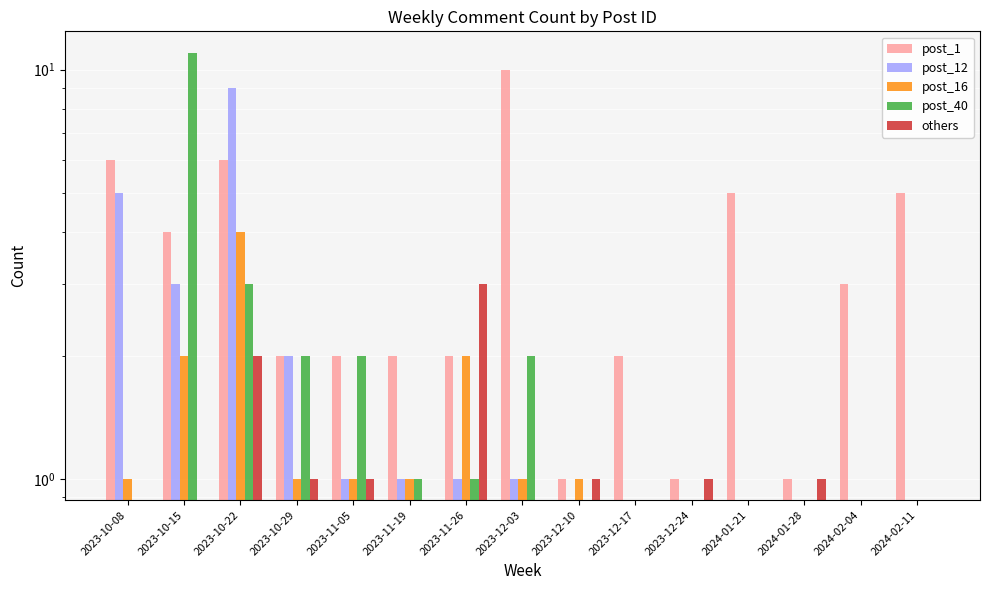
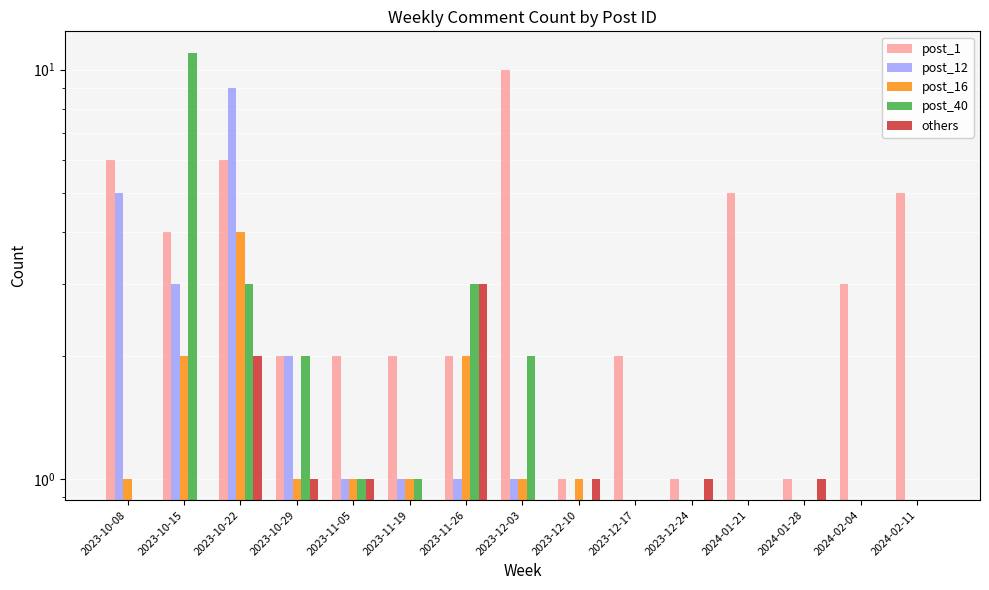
post_40, 2023-11-05: 2 -> 1
post_40, 2023-11-26: 1 -> 3
